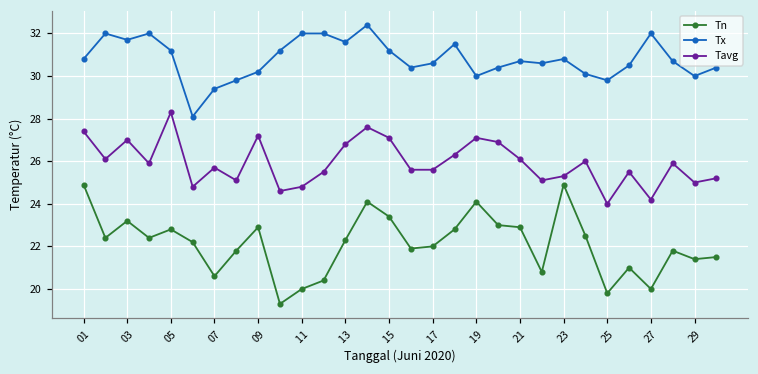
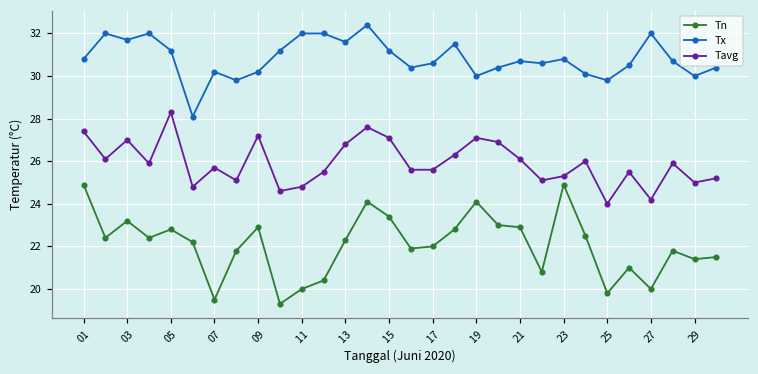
Tn, 07: 20.6 -> 19.5
Tx, 07: 29.4 -> 30.2
